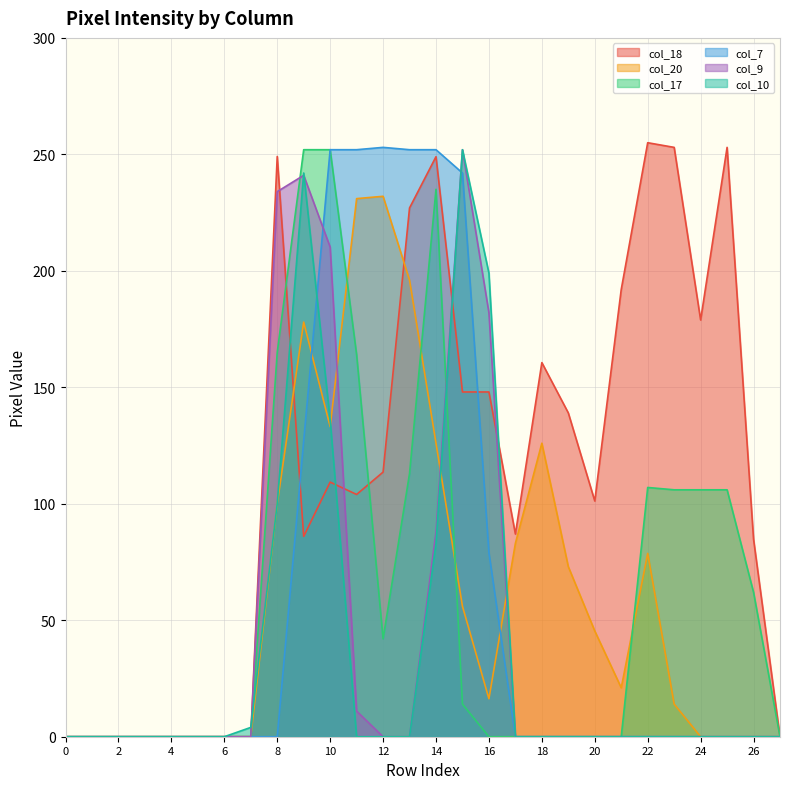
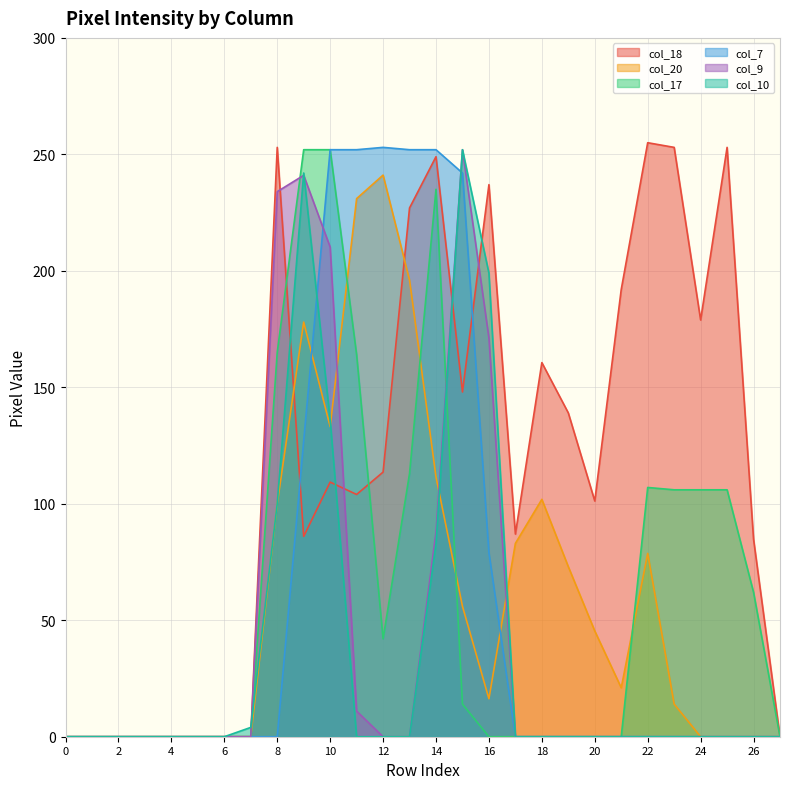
col_18, 8: 249 -> 253
col_20, 12: 232 -> 241
col_20, 14: 126 -> 112
col_18, 16: 148 -> 237
col_9, 16: 182 -> 171
col_20, 18: 126 -> 102
